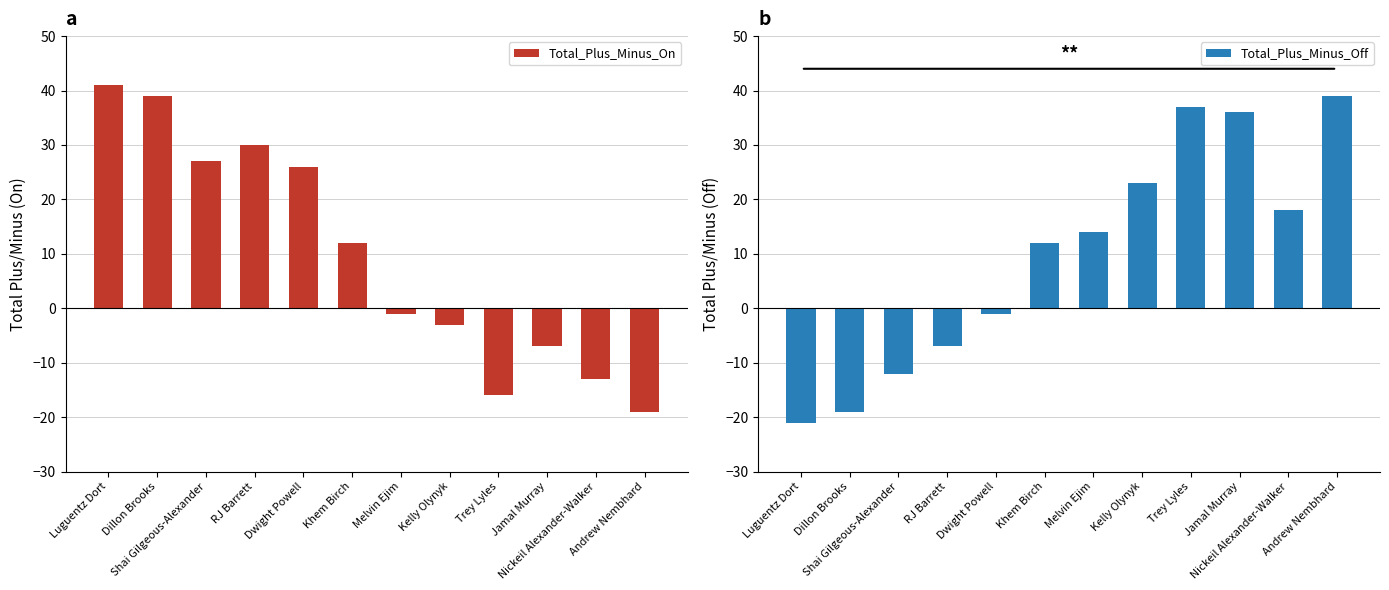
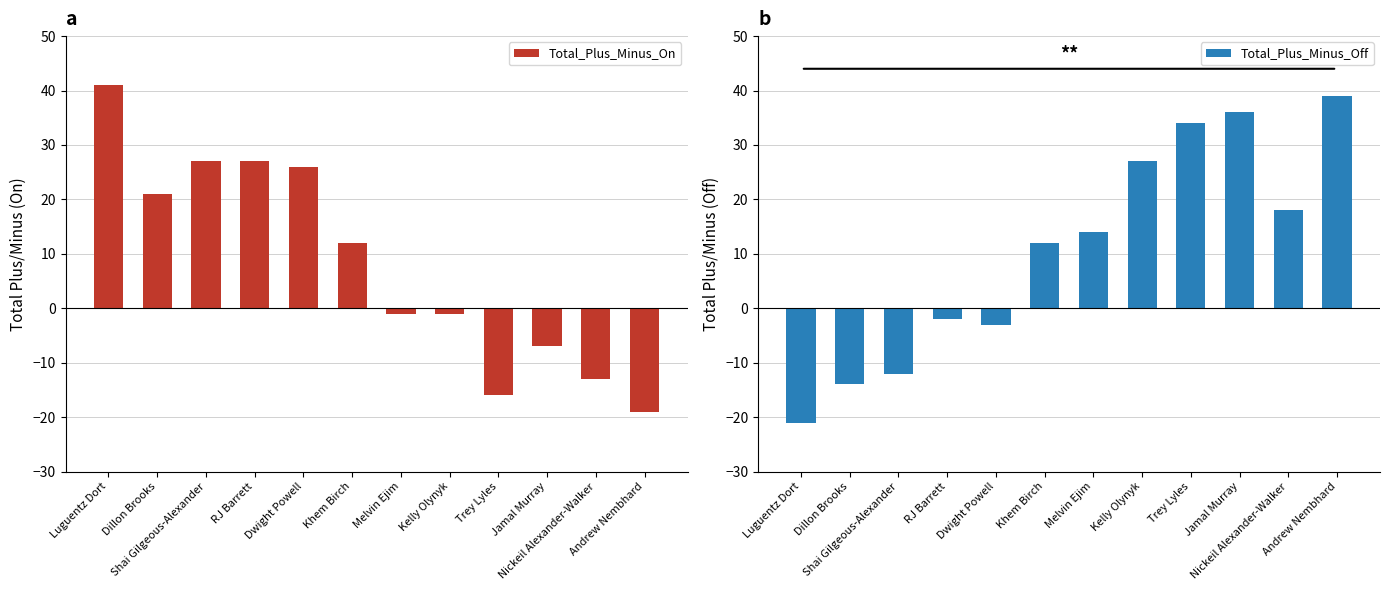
a, Dillon Brooks: 39 -> 21
a, RJ Barrett: 30 -> 27
a, Kelly Olynyk: -3 -> -1
b, Dillon Brooks: -19 -> -14
b, RJ Barrett: -7 -> -2
b, Dwight Powell: -1 -> -3
b, Kelly Olynyk: 23 -> 27
b, Trey Lyles: 37 -> 34
